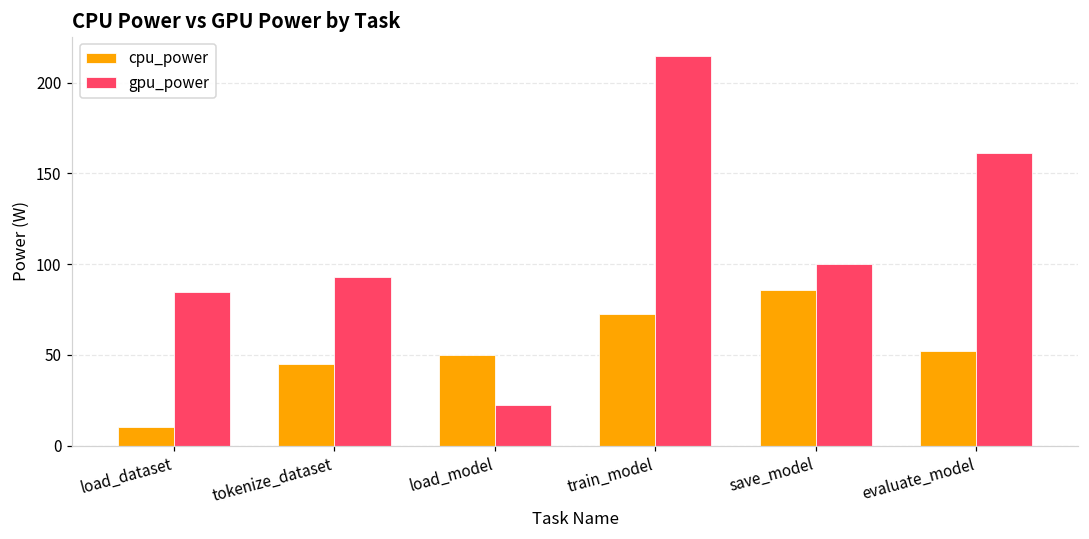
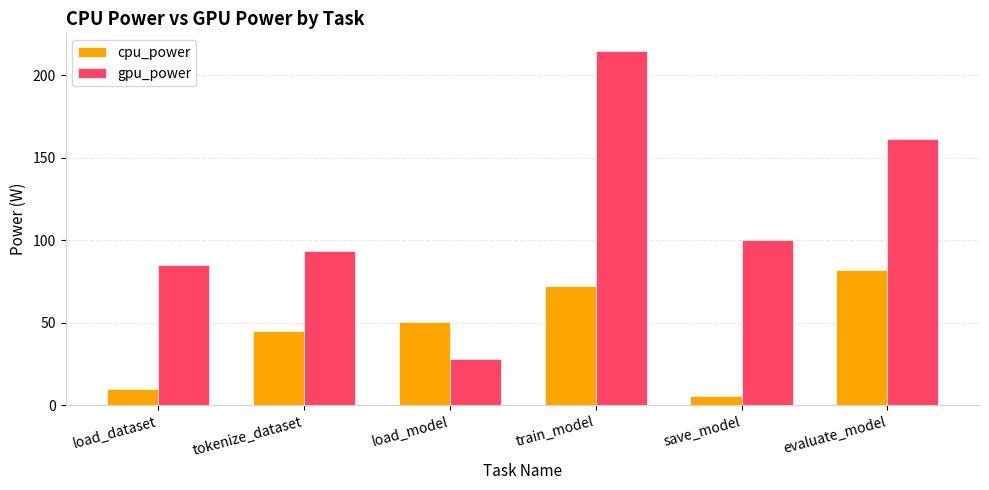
gpu_power, load_model: 22 -> 28
cpu_power, save_model: 86 -> 6
cpu_power, evaluate_model: 52 -> 82
